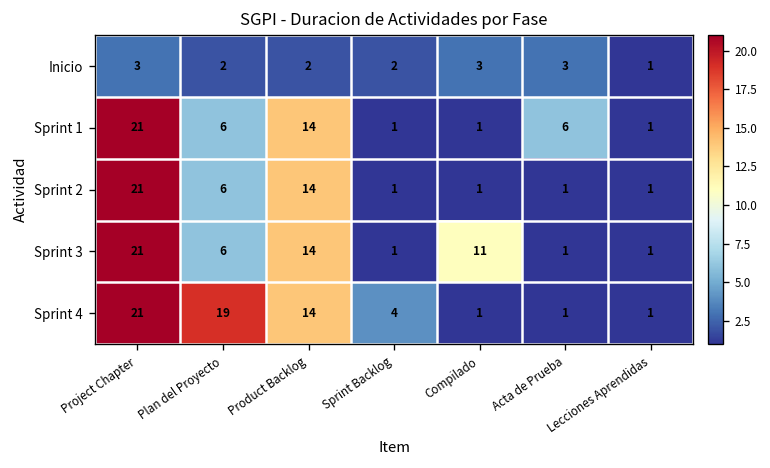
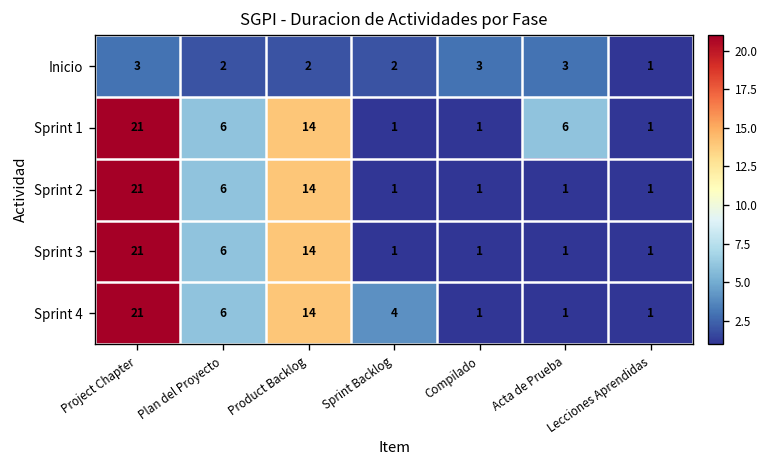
Sprint 3, Compilado: 11 -> 1
Sprint 4, Plan del Proyecto: 19 -> 6
